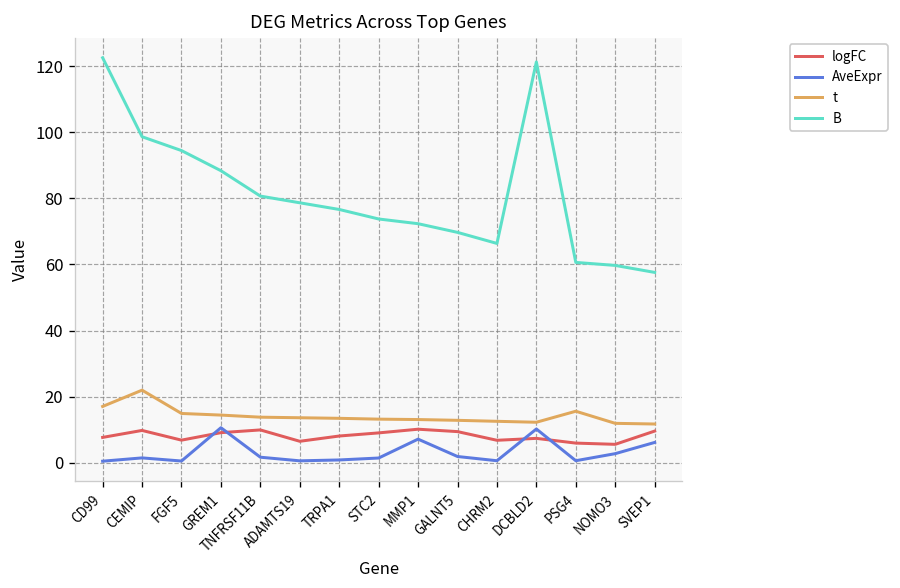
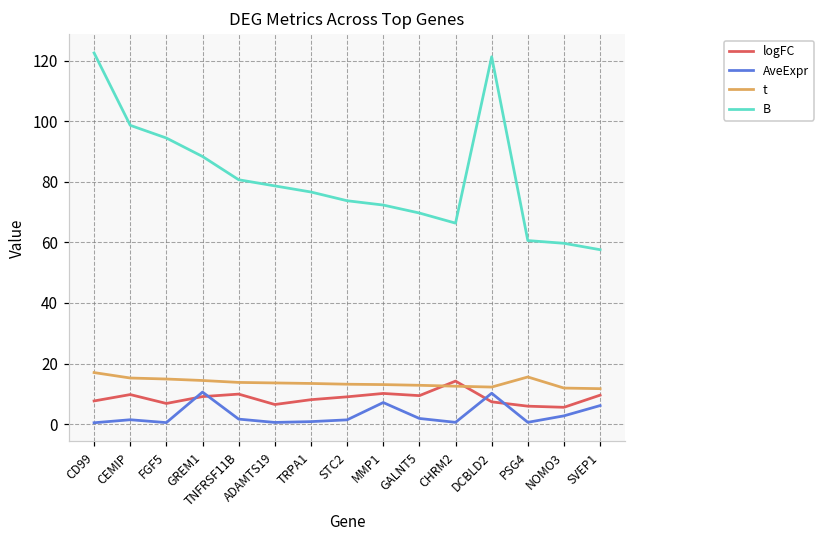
t, CEMIP: 22 -> 15
logFC, CHRM2: 7 -> 14
